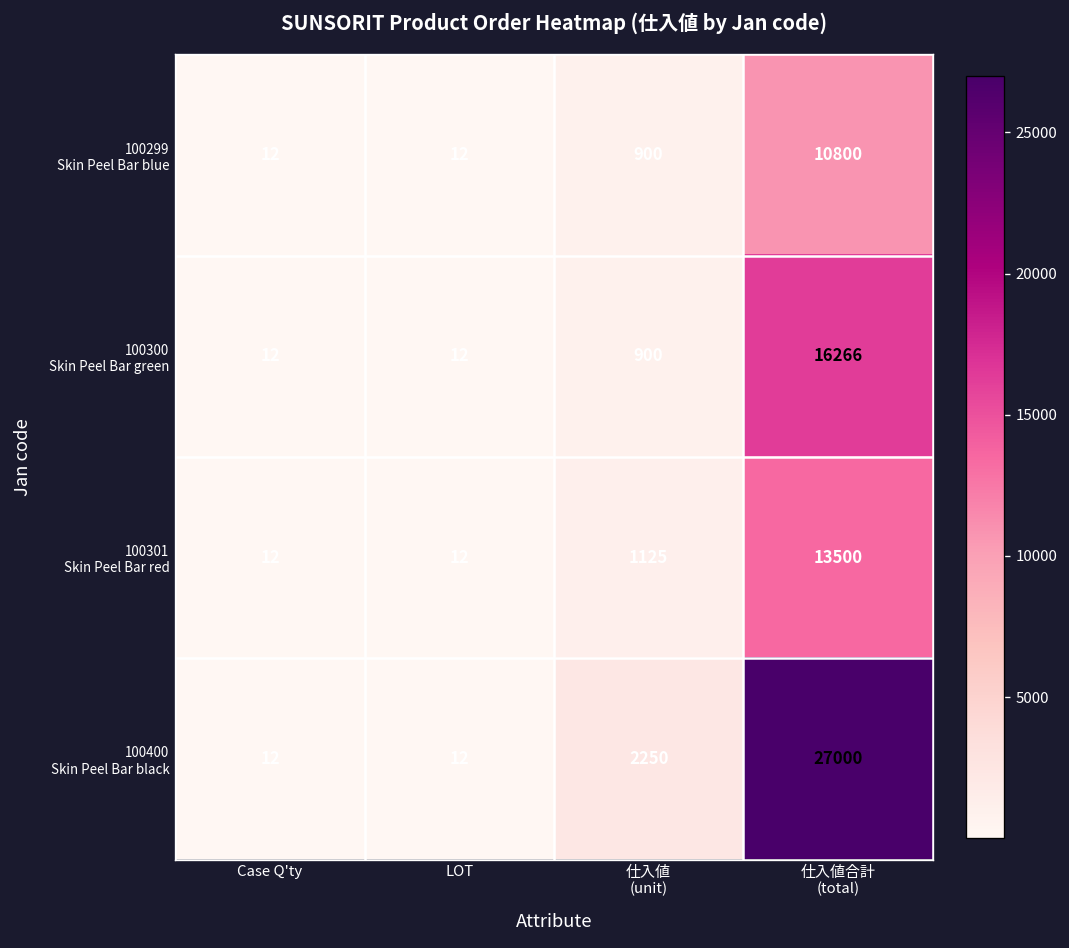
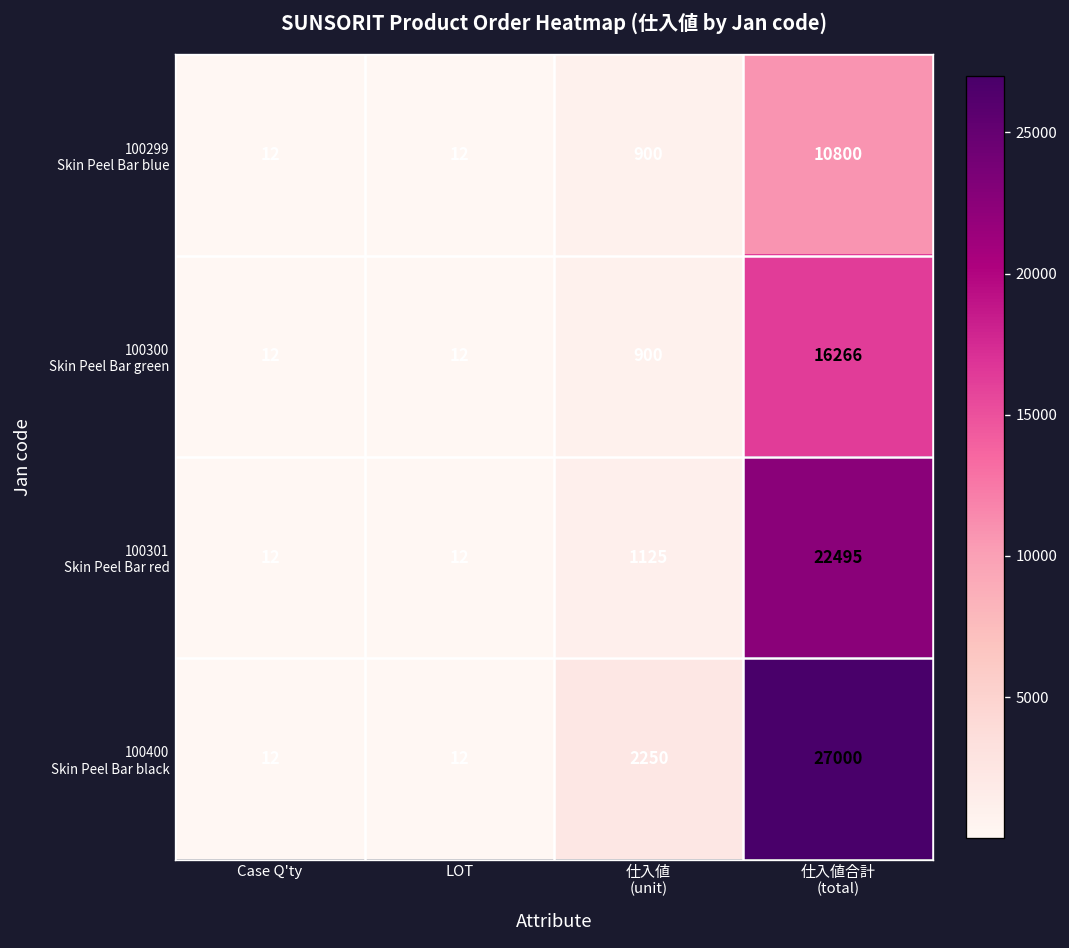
100301 Skin Peel Bar red, 仕入値合計 (total): 13500 -> 22495
